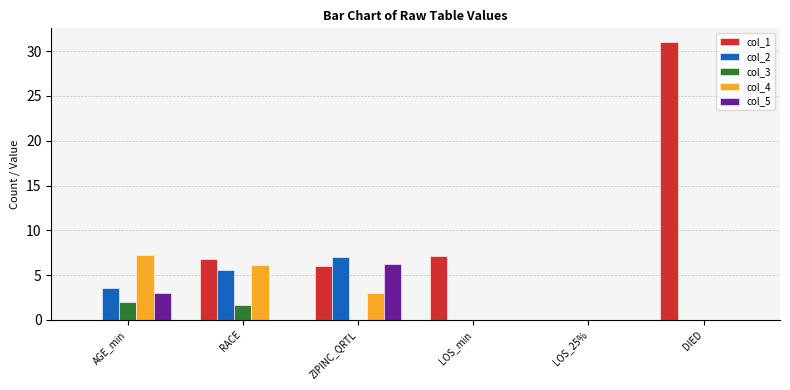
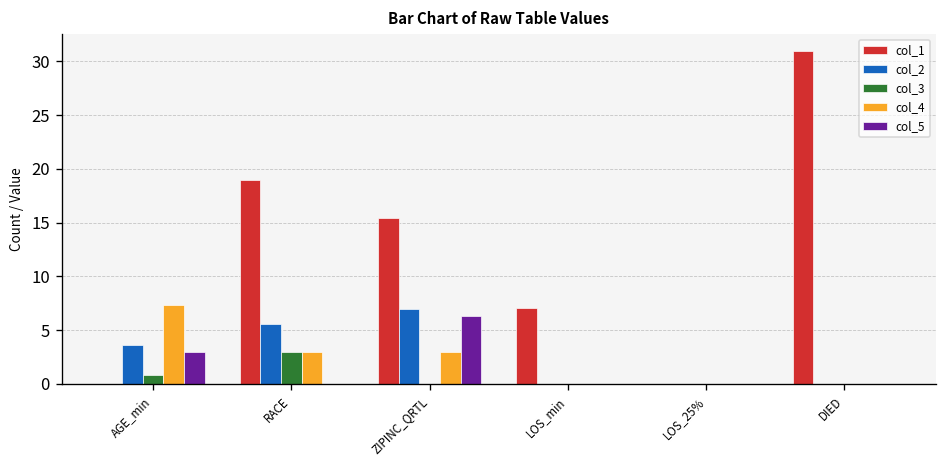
col_3, AGE_min: 2 -> 1
col_1, RACE: 7 -> 19
col_3, RACE: 2 -> 3
col_4, RACE: 6 -> 3
col_1, ZIPINC_QRTL: 6 -> 15
